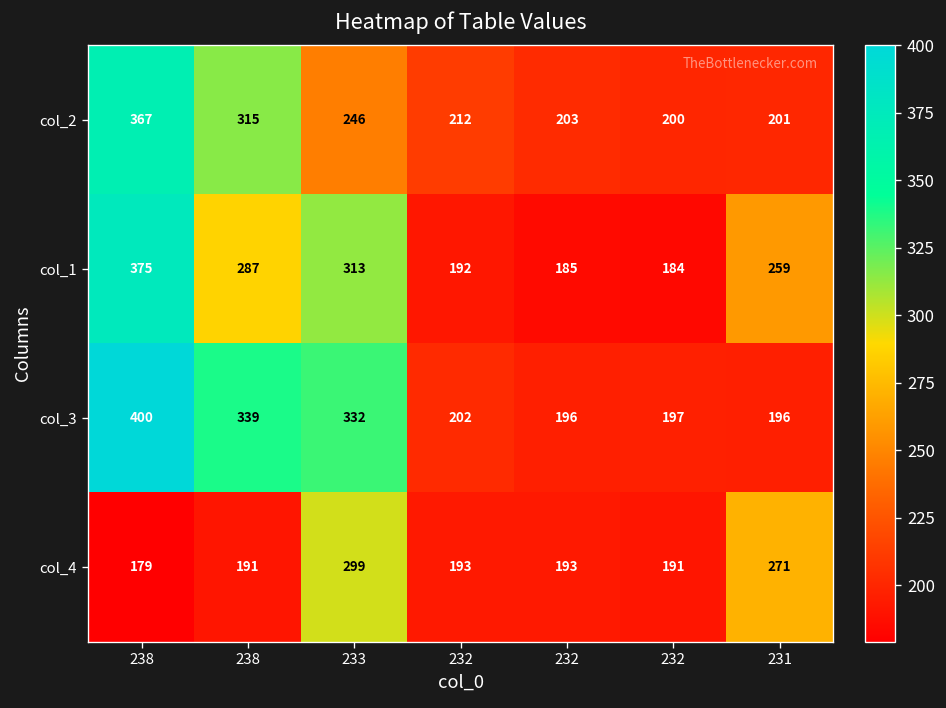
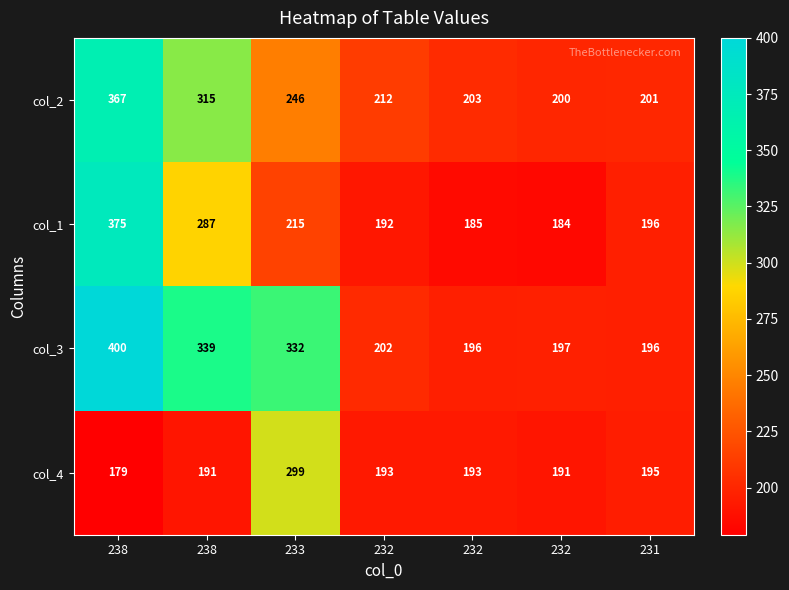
col_1, 233: 313 -> 215
col_1, 231: 259 -> 196
col_4, 231: 271 -> 195
